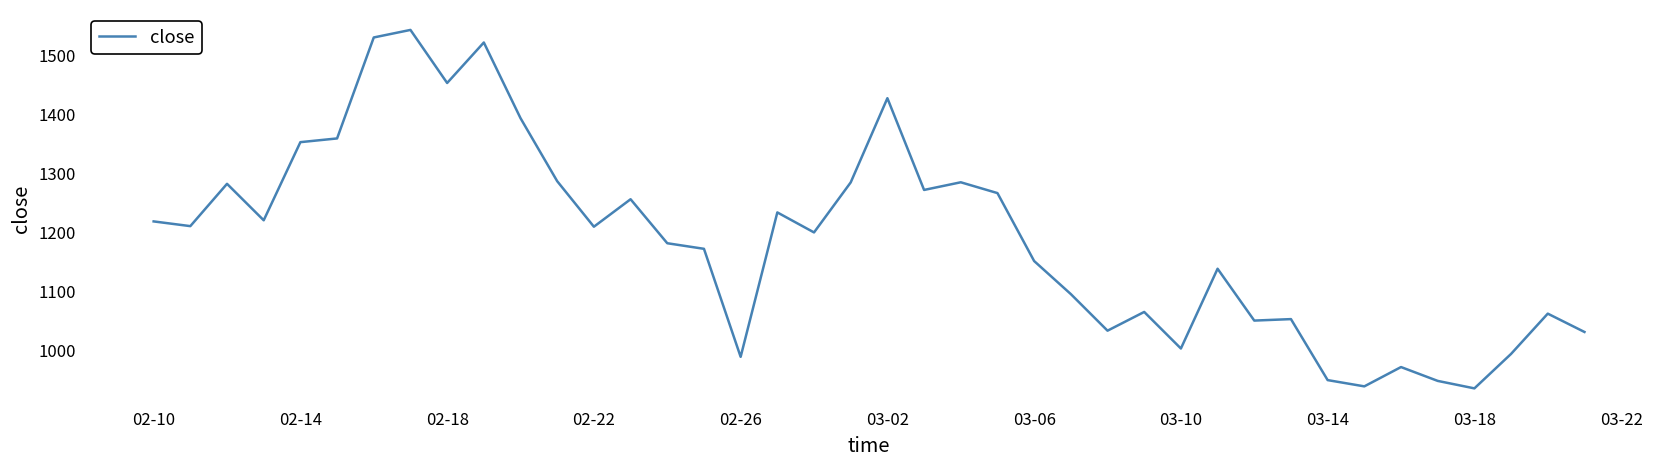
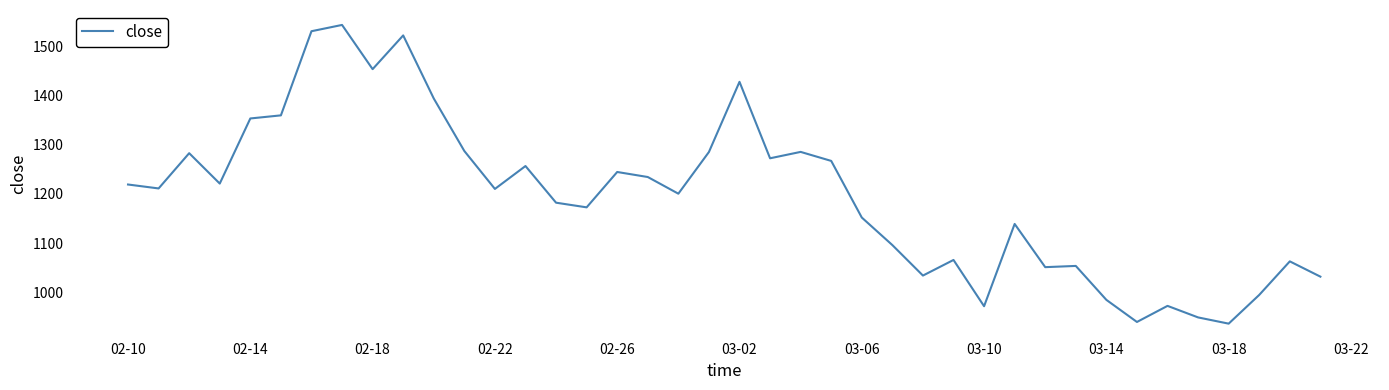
02-26: 990 -> 1240
03-10: 1000 -> 970
03-14: 950 -> 980
